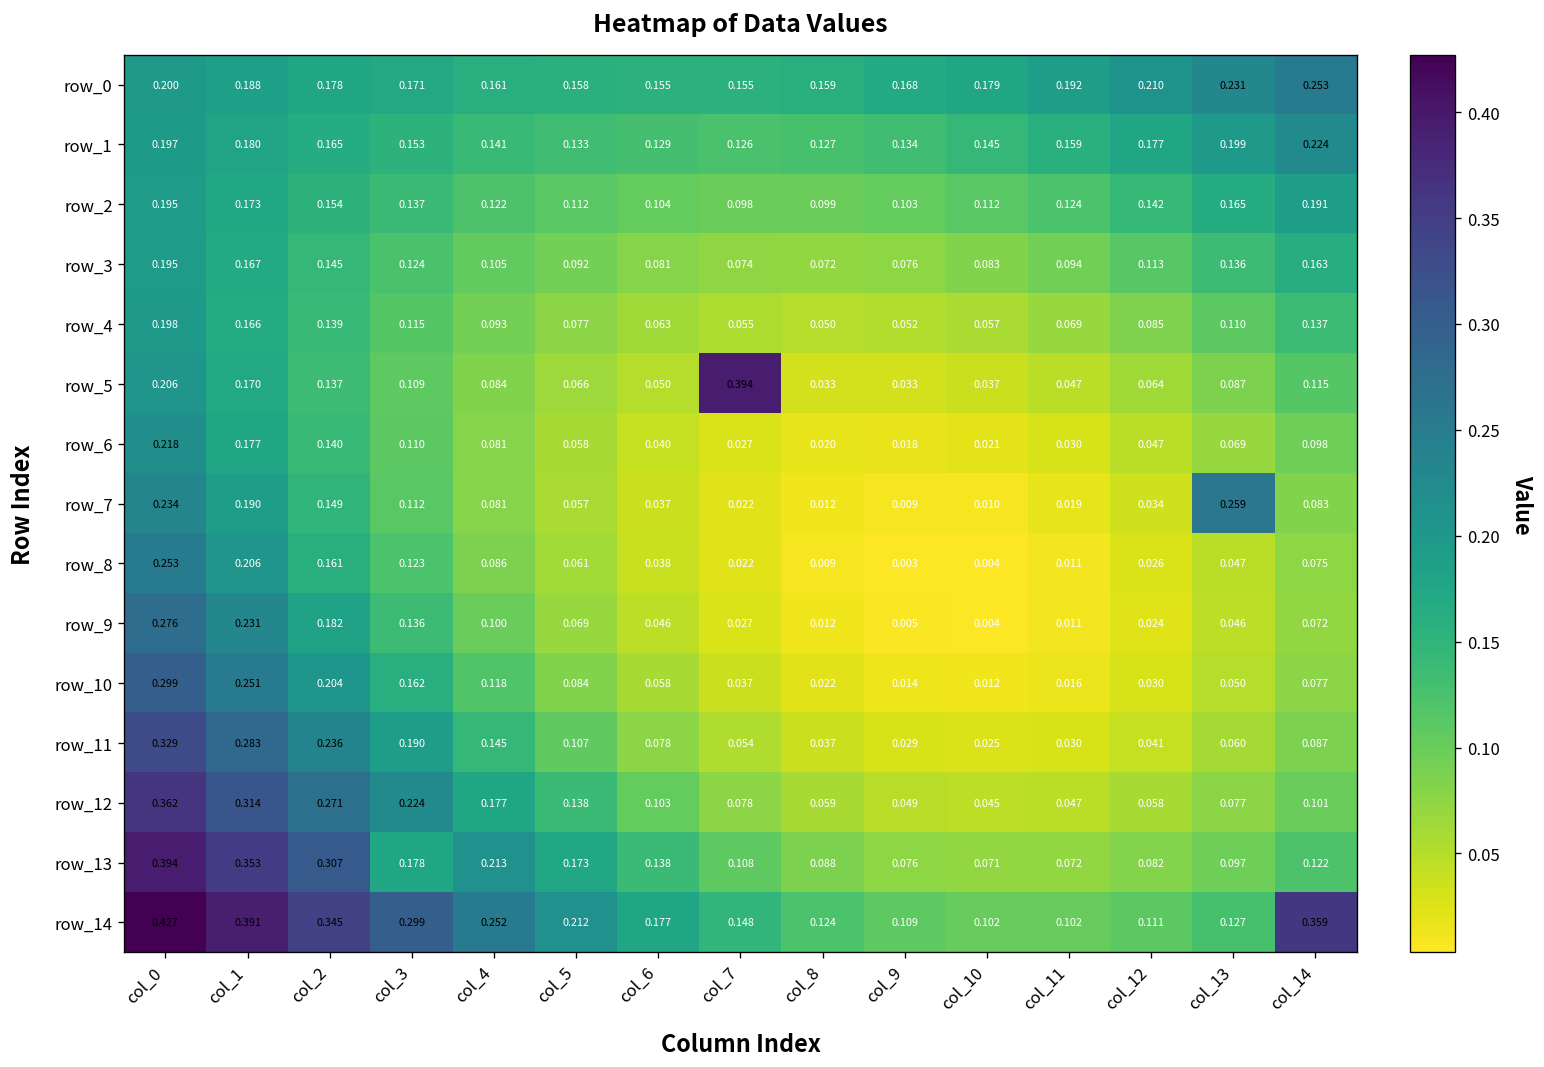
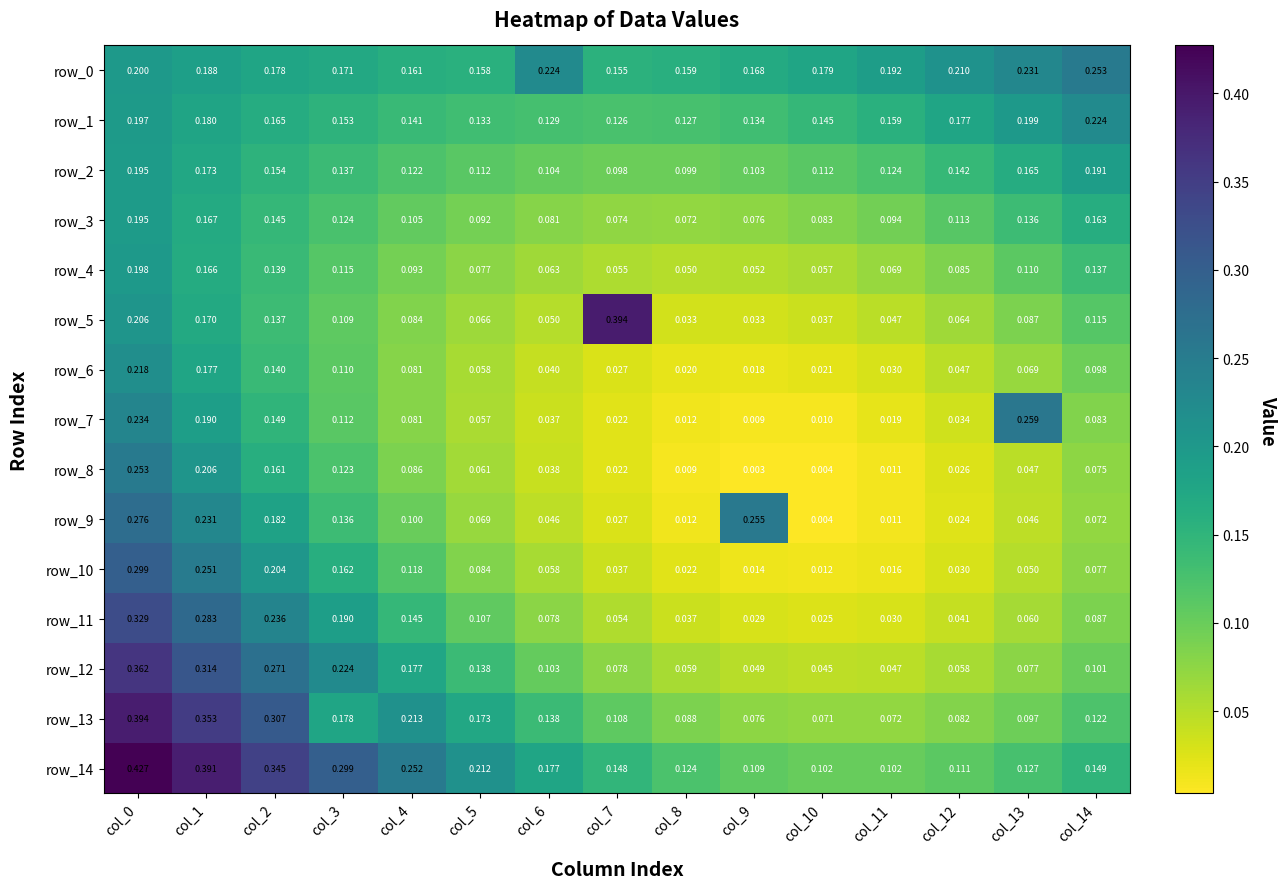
row_0, col_6: 0.155 -> 0.224
row_9, col_9: 0.005 -> 0.255
row_14, col_14: 0.359 -> 0.149
